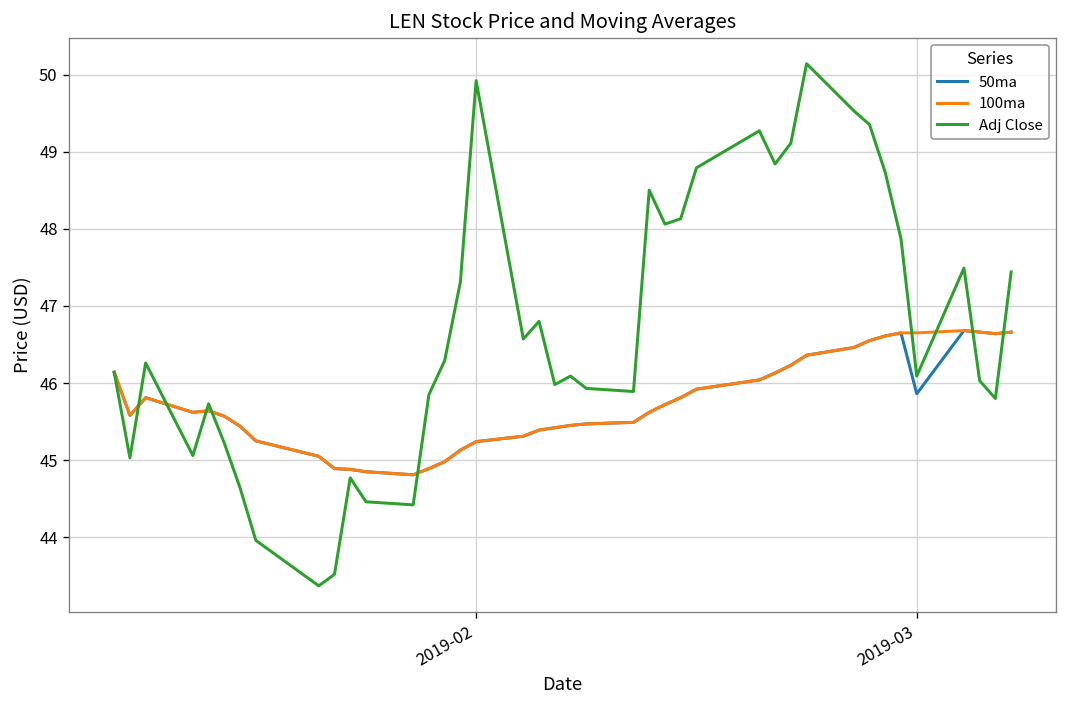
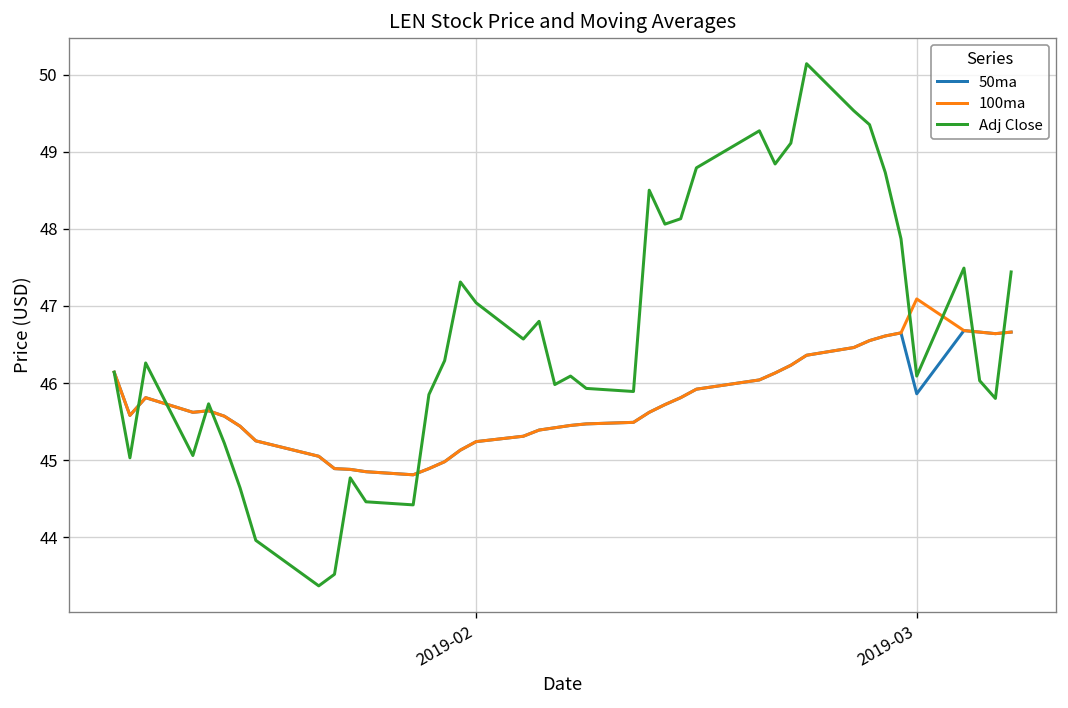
Adj Close, 2019-02: 49.9 -> 47.0
100ma, 2019-03: 46.7 -> 47.1
